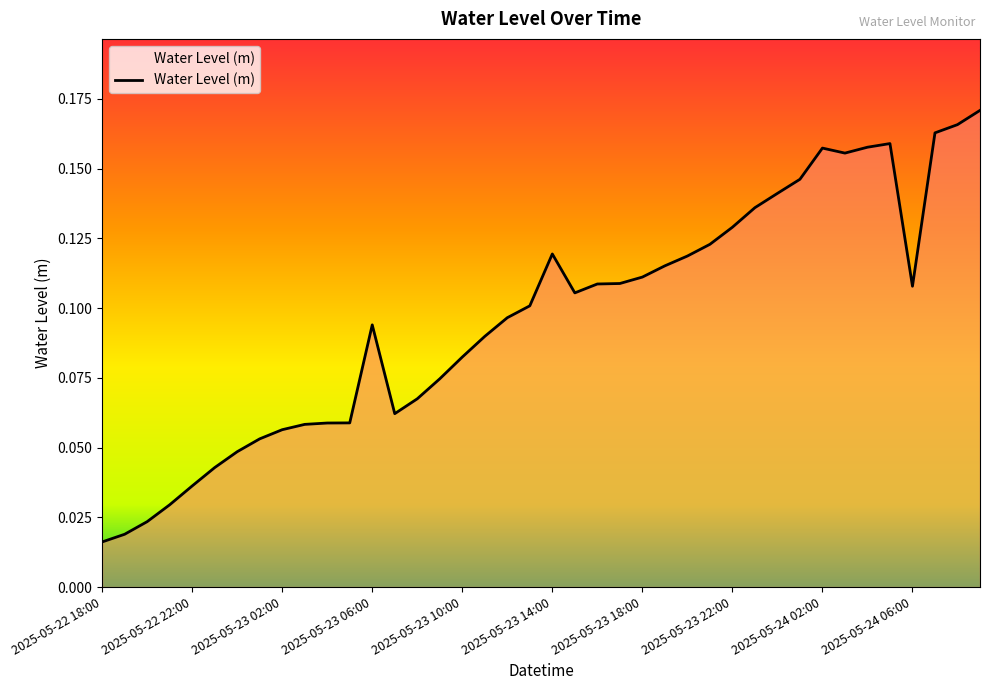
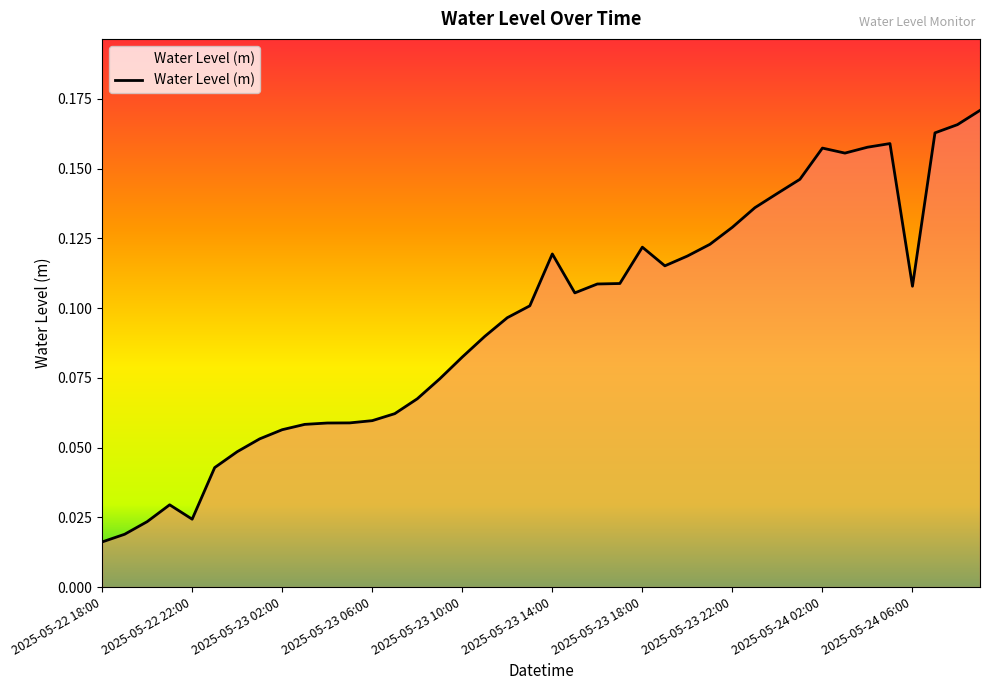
2025-05-22 22:00: 0.036 -> 0.024
2025-05-23 06:00: 0.094 -> 0.060
2025-05-23 18:00: 0.111 -> 0.122
